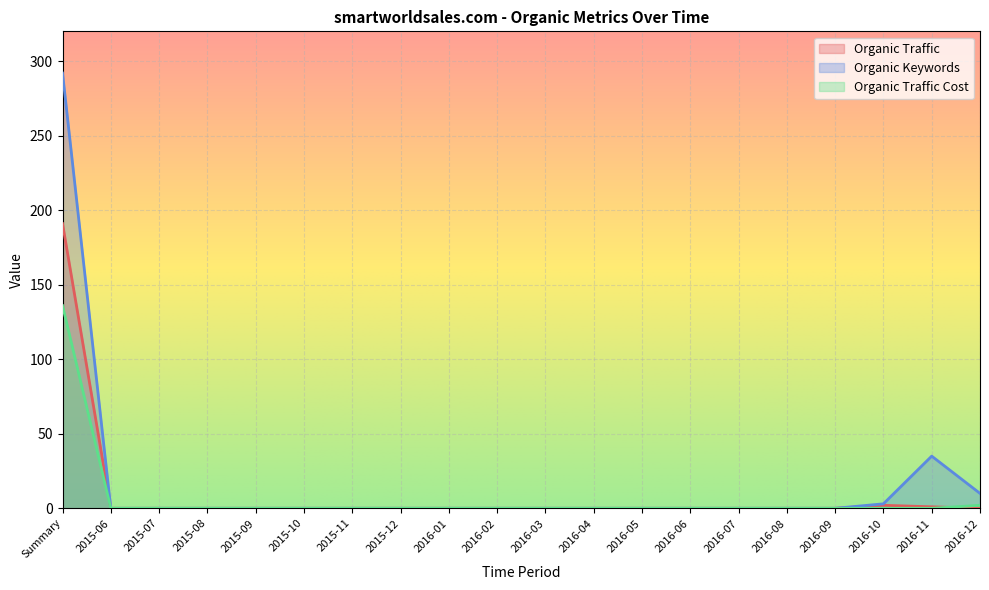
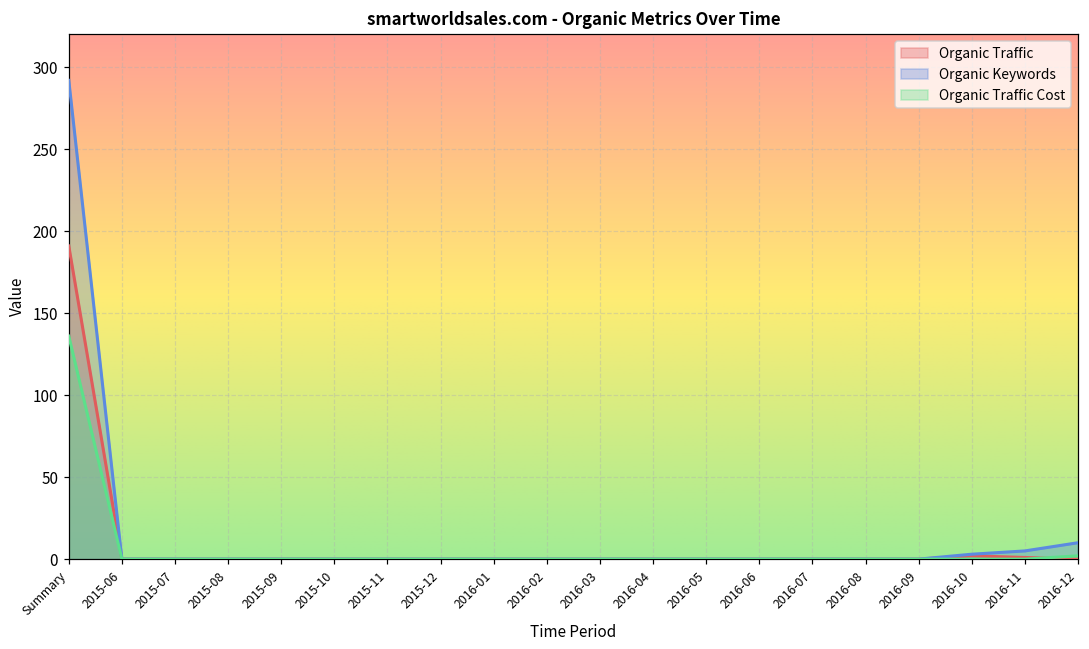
Organic Keywords, 2016-11: 35 -> 5
